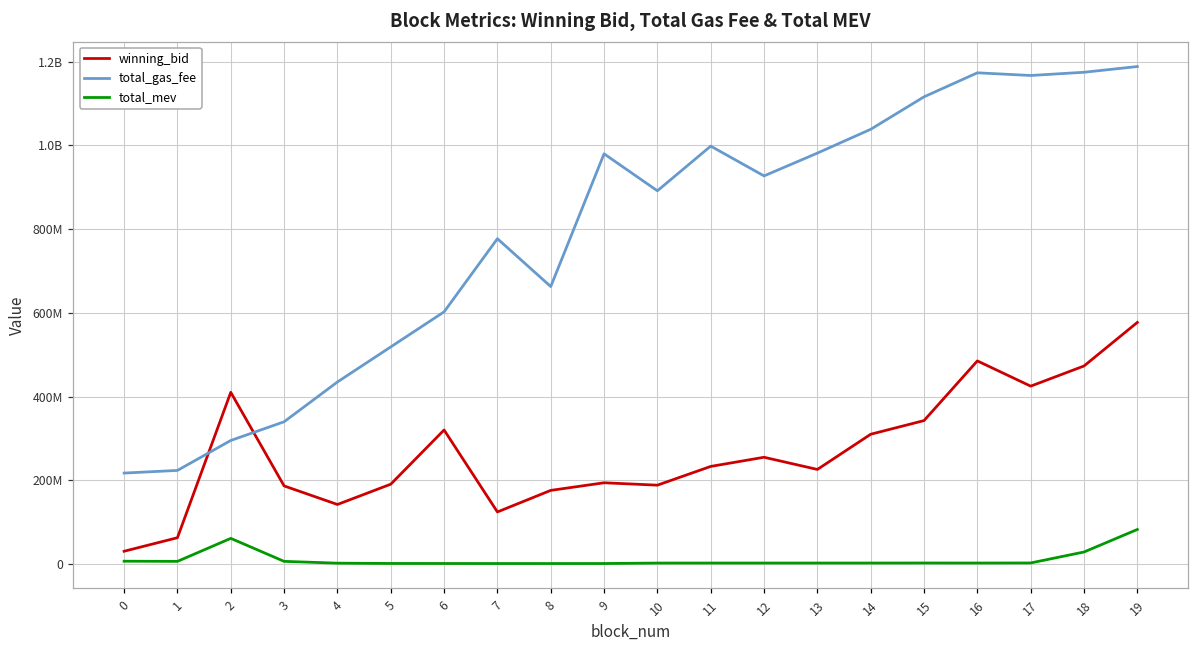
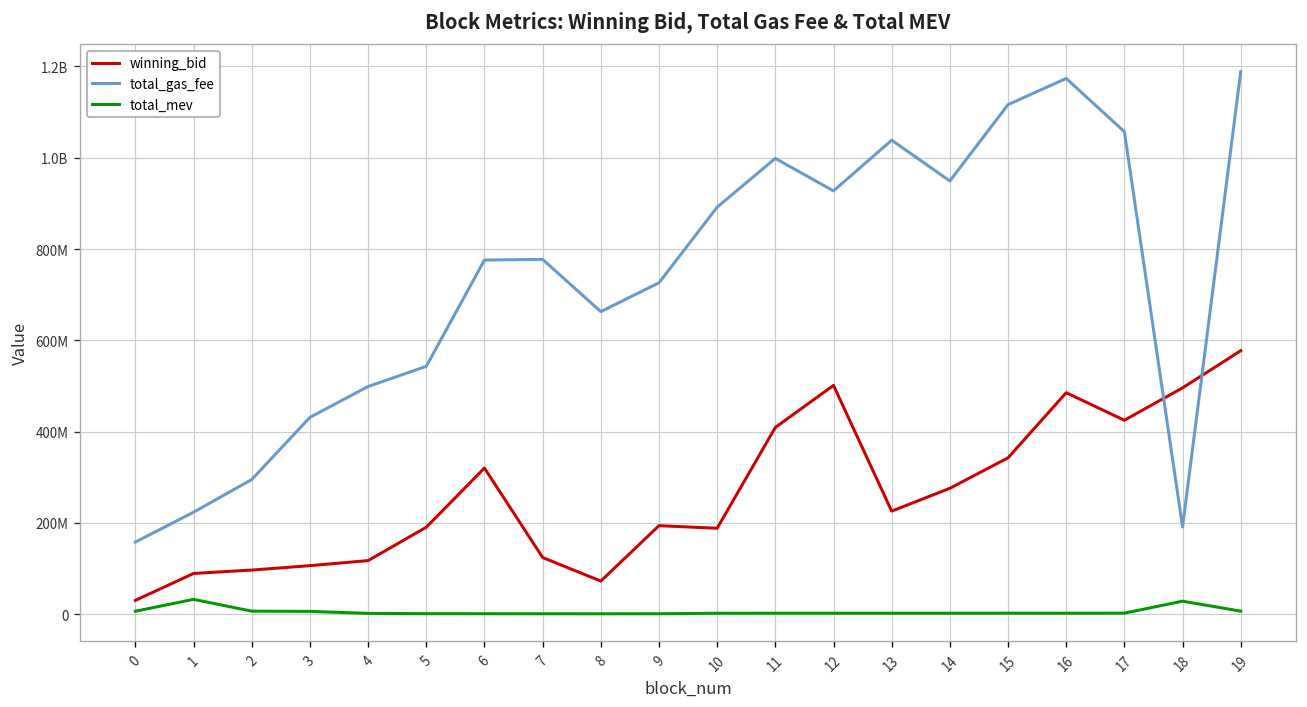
total_gas_fee, 0: 220000000 -> 160000000
winning_bid, 1: 60000000 -> 90000000
total_mev, 1: 10000000 -> 30000000
winning_bid, 2: 410000000 -> 100000000
total_mev, 2: 60000000 -> 10000000
winning_bid, 3: 190000000 -> 110000000
total_gas_fee, 3: 340000000 -> 430000000
winning_bid, 4: 140000000 -> 120000000
total_gas_fee, 4: 430000000 -> 500000000
total_gas_fee, 5: 520000000 -> 540000000
total_gas_fee, 6: 600000000 -> 780000000
winning_bid, 8: 180000000 -> 70000000
total_gas_fee, 9: 980000000 -> 730000000
winning_bid, 11: 230000000 -> 410000000
winning_bid, 12: 250000000 -> 500000000
total_gas_fee, 13: 980000000 -> 1040000000
winning_bid, 14: 310000000 -> 280000000
total_gas_fee, 14: 1040000000 -> 950000000
total_gas_fee, 17: 1170000000 -> 1060000000
winning_bid, 18: 470000000 -> 500000000
total_gas_fee, 18: 1170000000 -> 190000000
total_mev, 19: 80000000 -> 10000000
